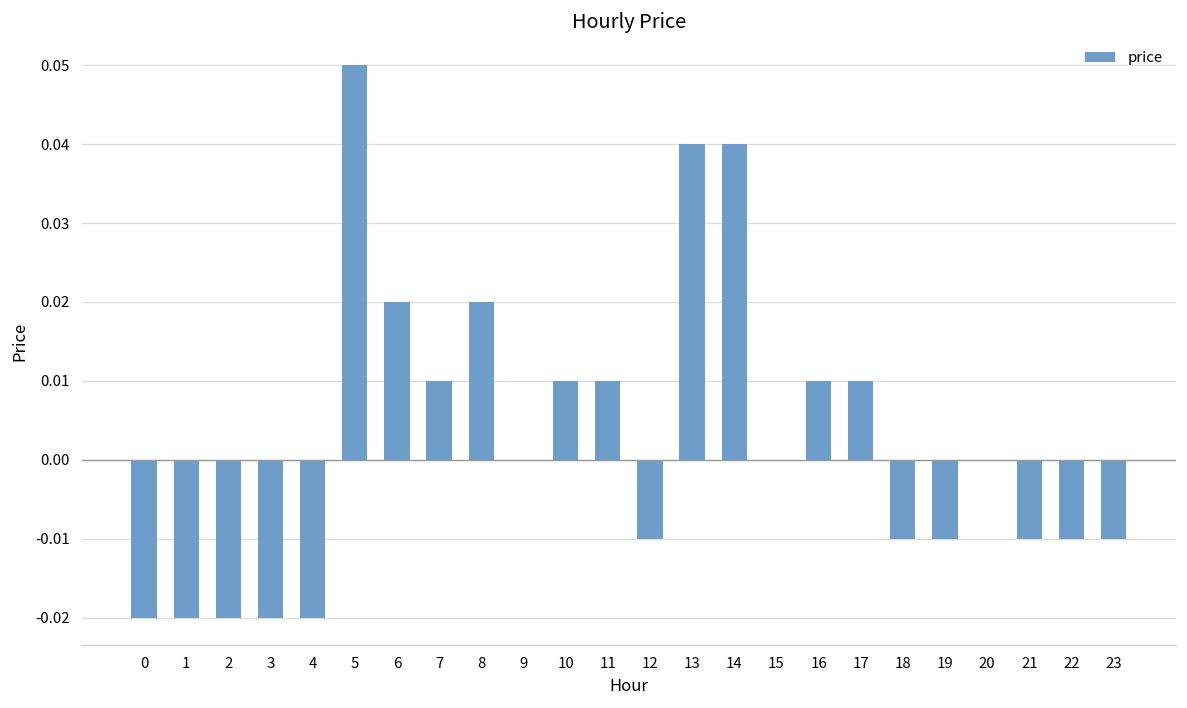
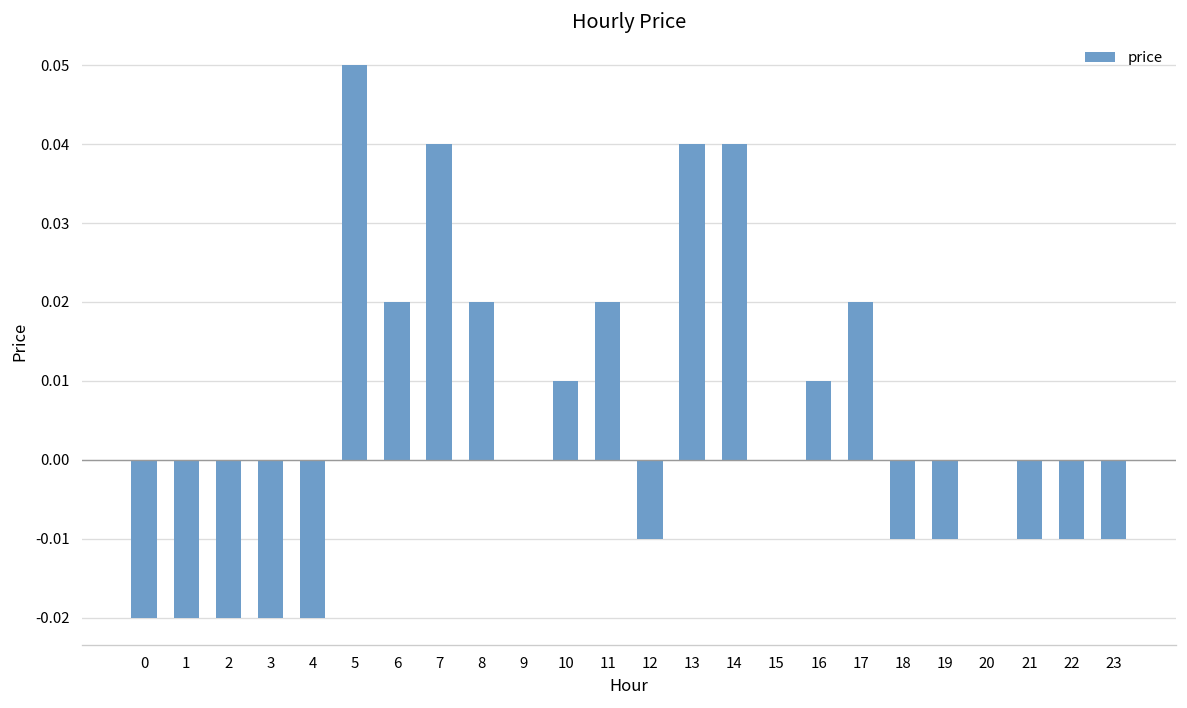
7: 0.01 -> 0.04
11: 0.01 -> 0.02
17: 0.01 -> 0.02
